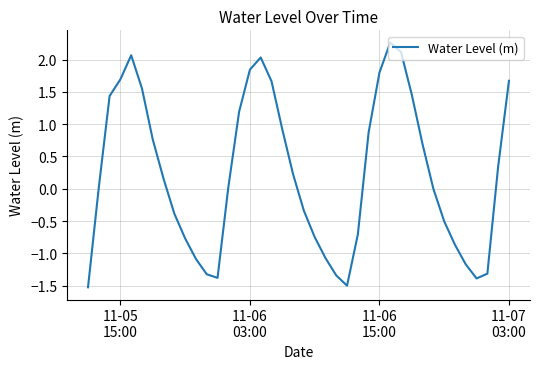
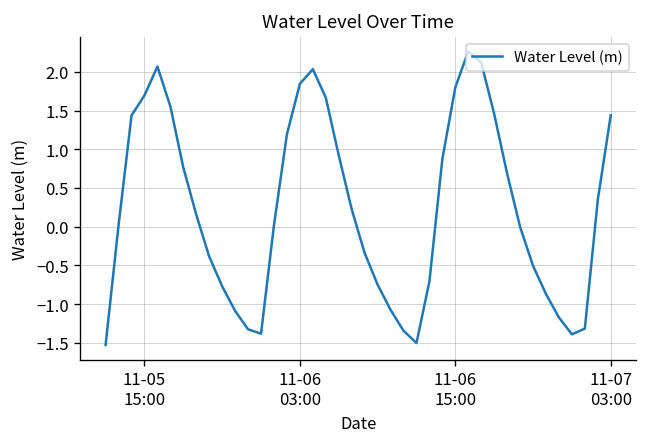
11-07 03:00: 1.7 -> 1.4
